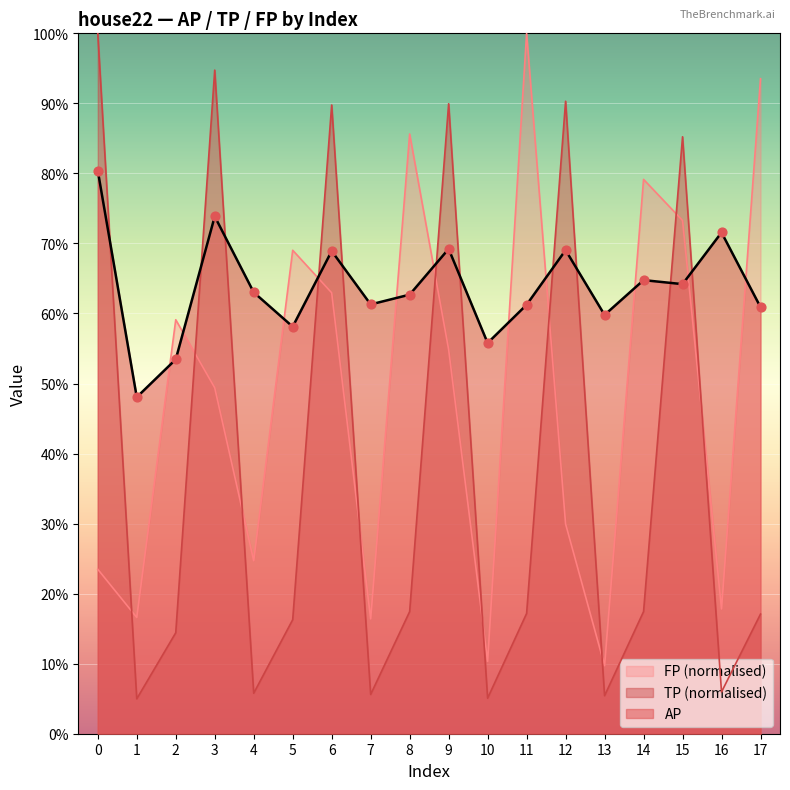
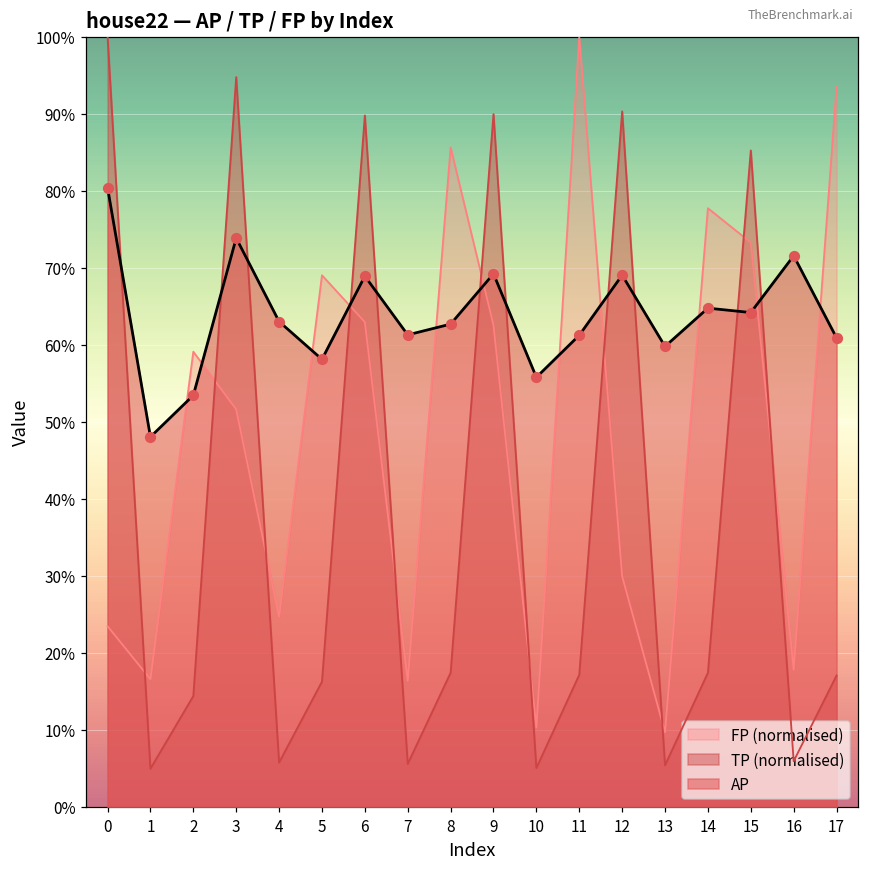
FP (normalised), 3: 49% -> 52%
FP (normalised), 9: 55% -> 63%
FP (normalised), 14: 79% -> 78%
